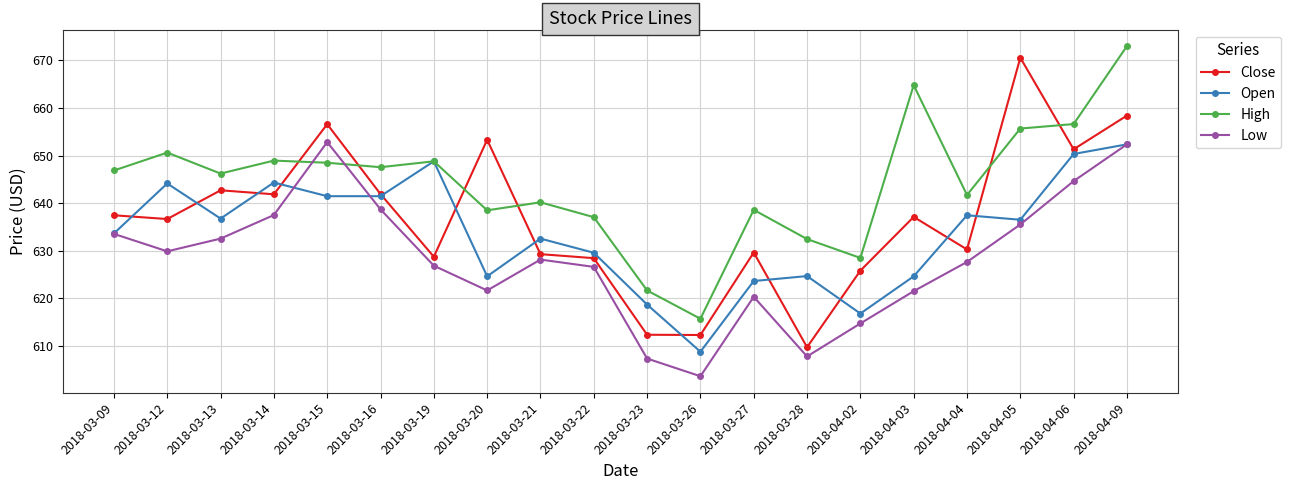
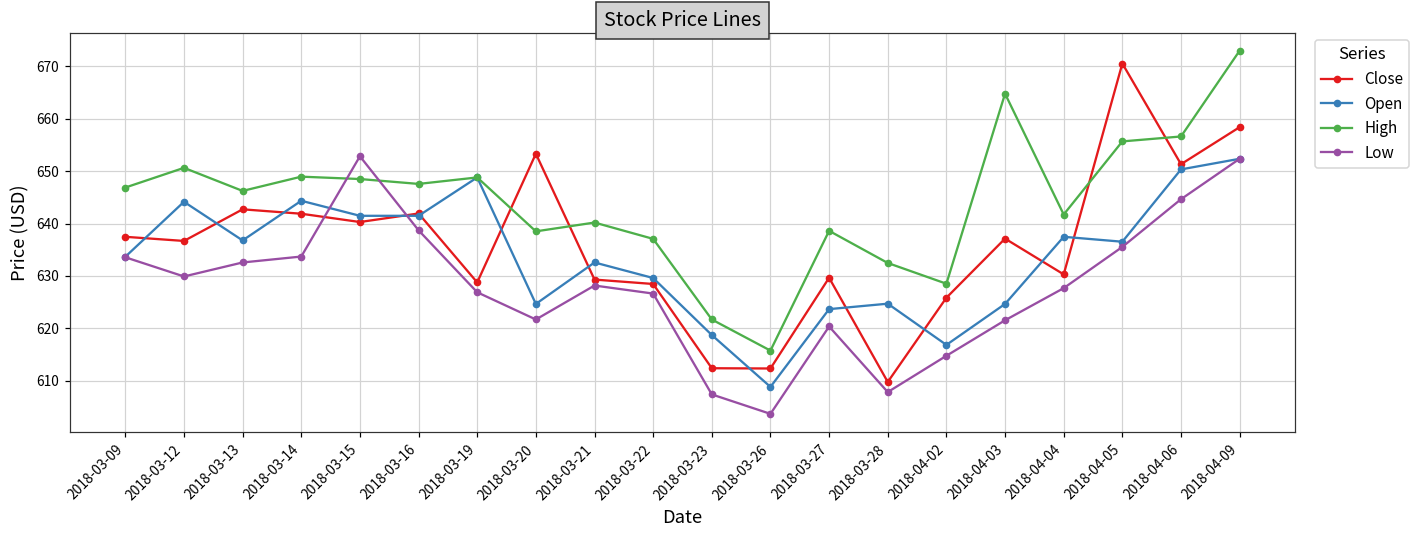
Low, 2018-03-14: 638 -> 634
Close, 2018-03-15: 657 -> 640
